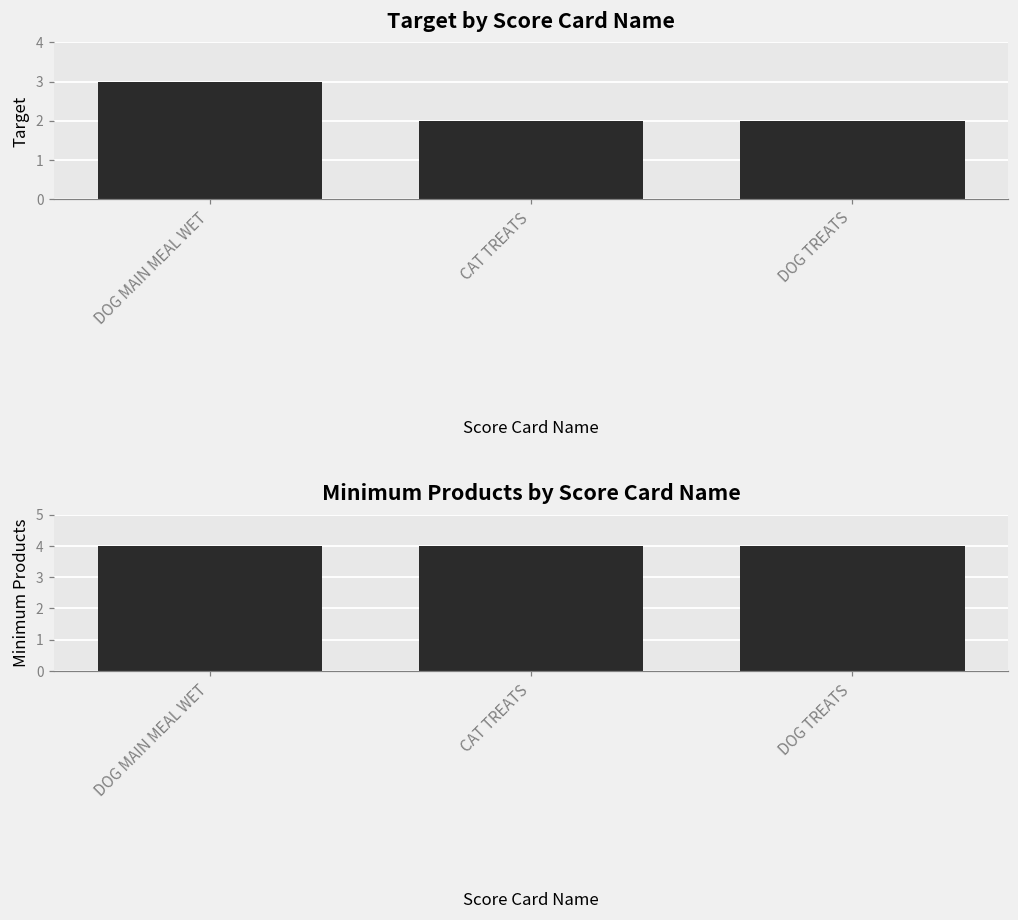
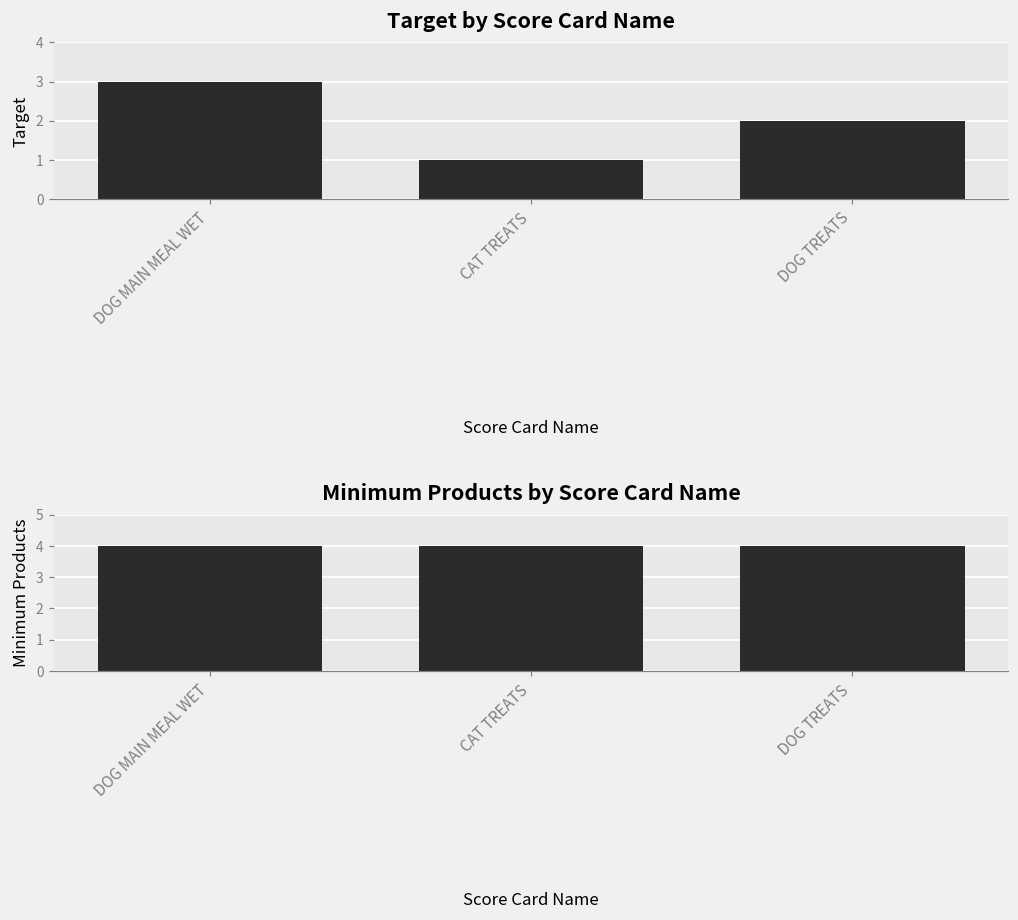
Target by Score Card Name, CAT TREATS: 2 -> 1
